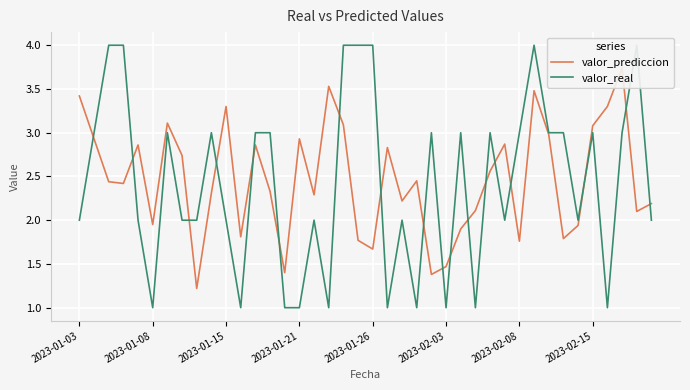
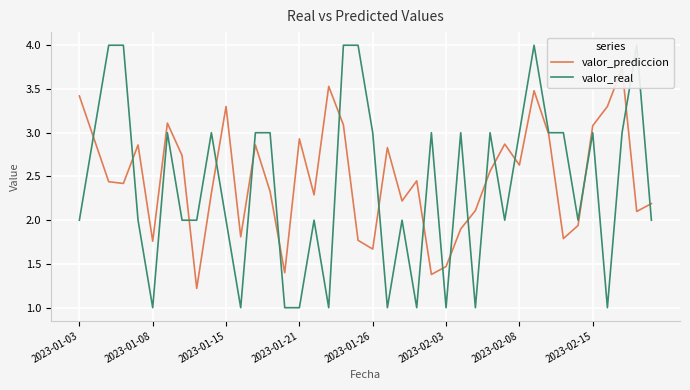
valor_prediccion, 2023-01-08: 2.0 -> 1.8
valor_real, 2023-01-26: 4 -> 3
valor_prediccion, 2023-02-08: 1.8 -> 2.6
